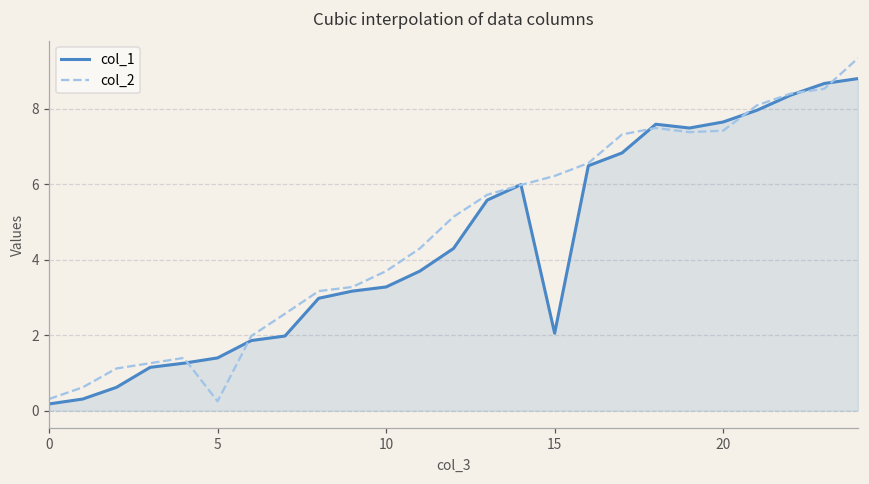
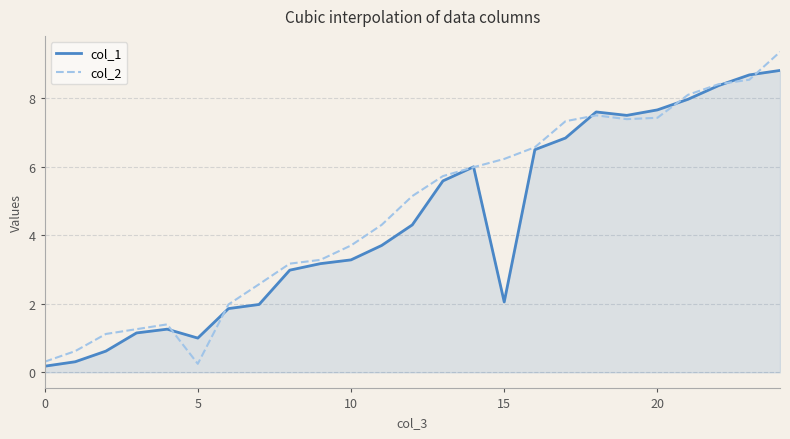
col_1, 5: 1.4 -> 1.0
